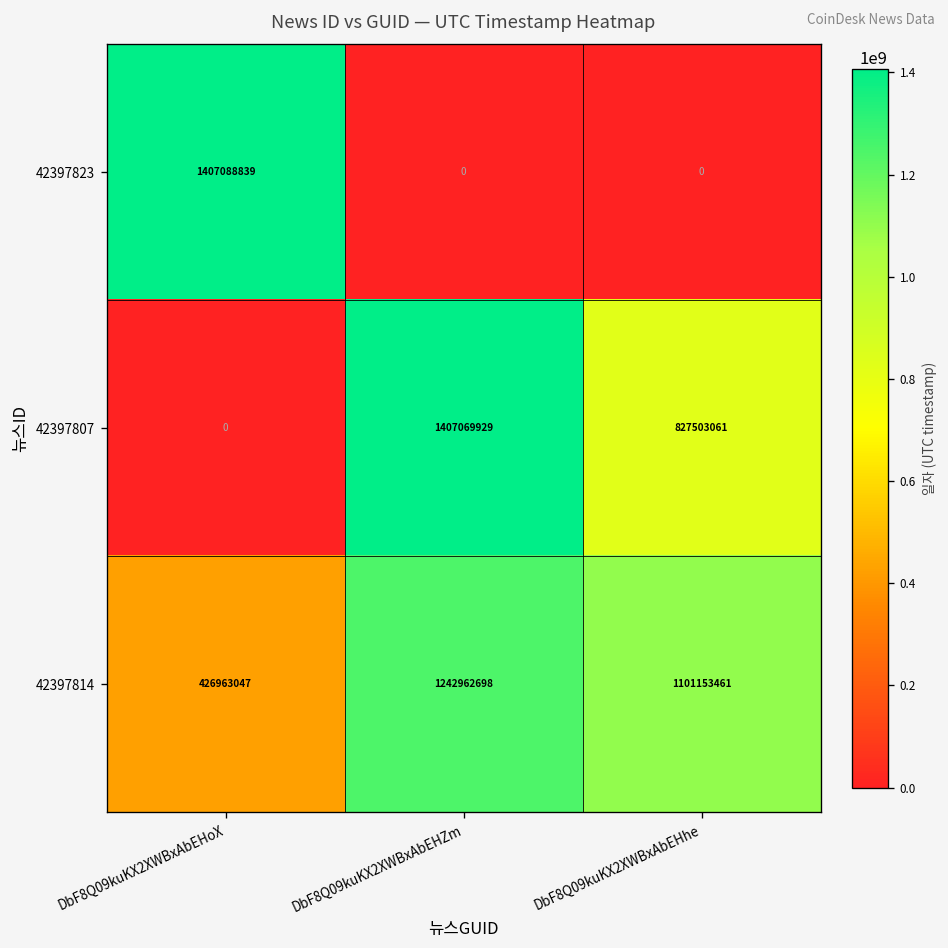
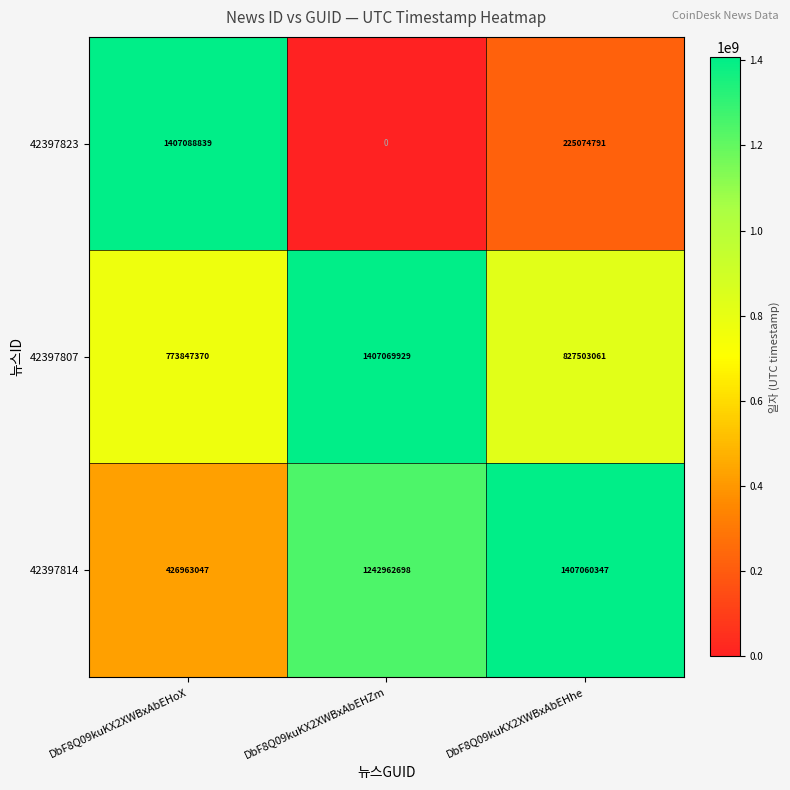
42397823, DbF8Q09kuKX2XWBxAbEHhe: 0 -> 225074791
42397807, DbF8Q09kuKX2XWBxAbEHoX: 0 -> 773847370
42397814, DbF8Q09kuKX2XWBxAbEHhe: 1101153461 -> 1407060347
